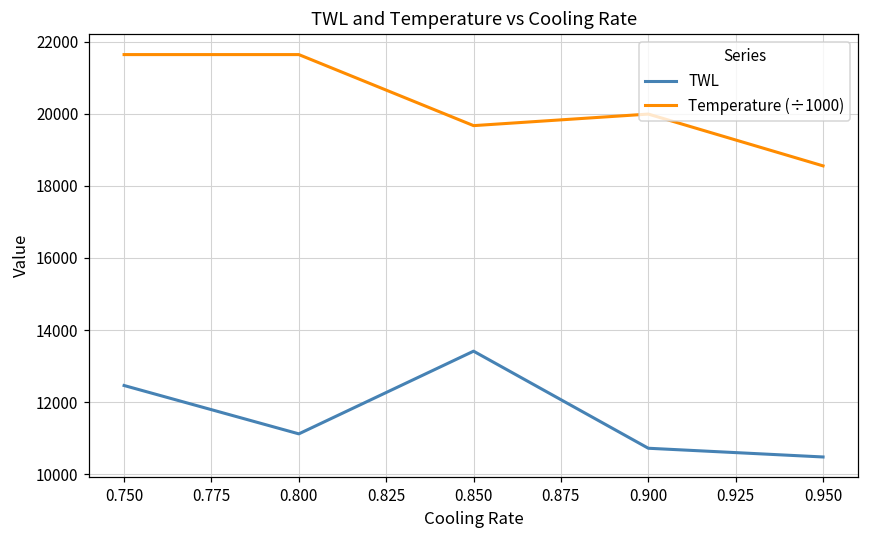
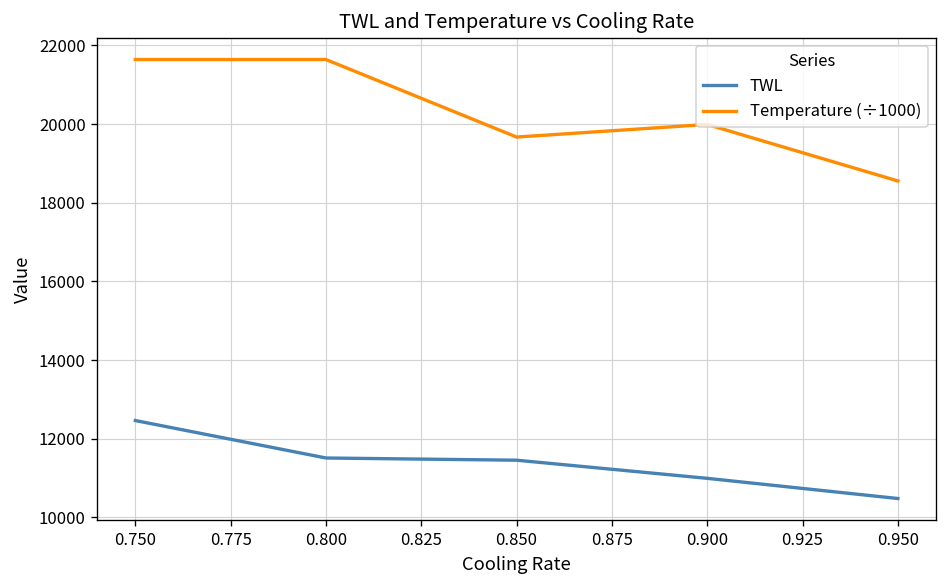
TWL, 0.800: 11100 -> 11500
TWL, 0.850: 13400 -> 11500
TWL, 0.900: 10700 -> 11000
